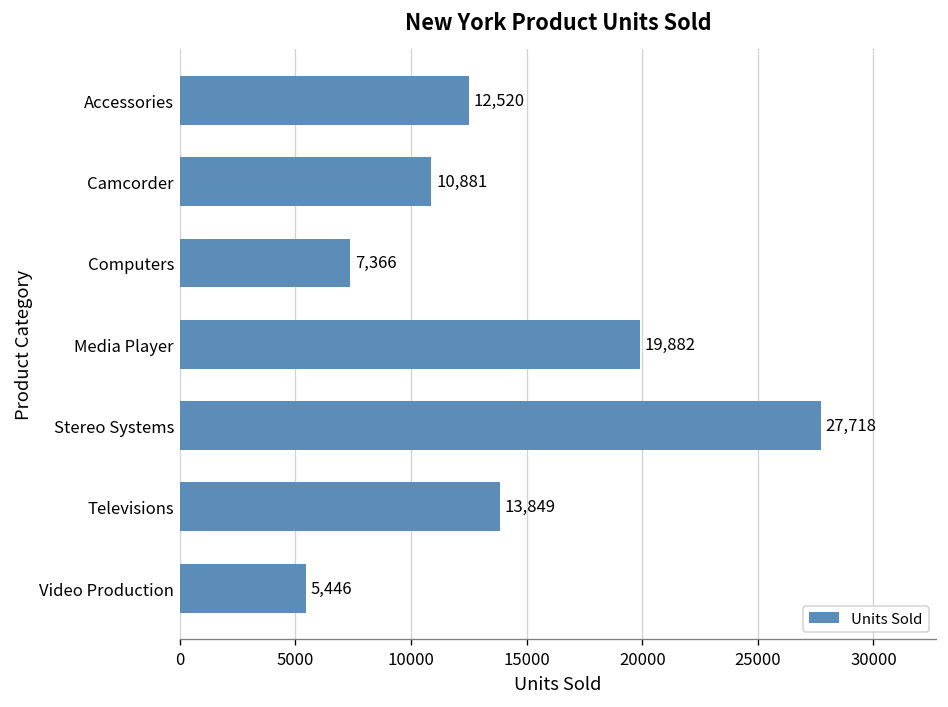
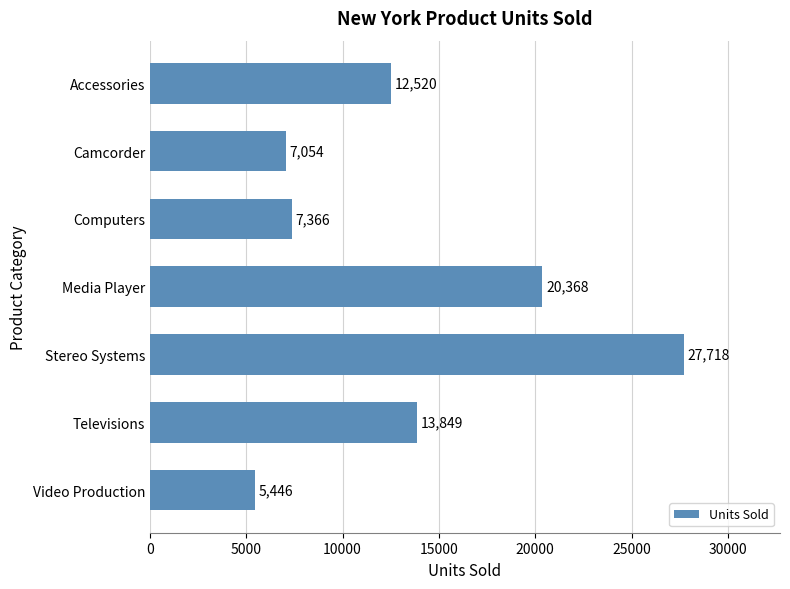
Camcorder: 10,881 -> 7,054
Media Player: 19,882 -> 20,368
